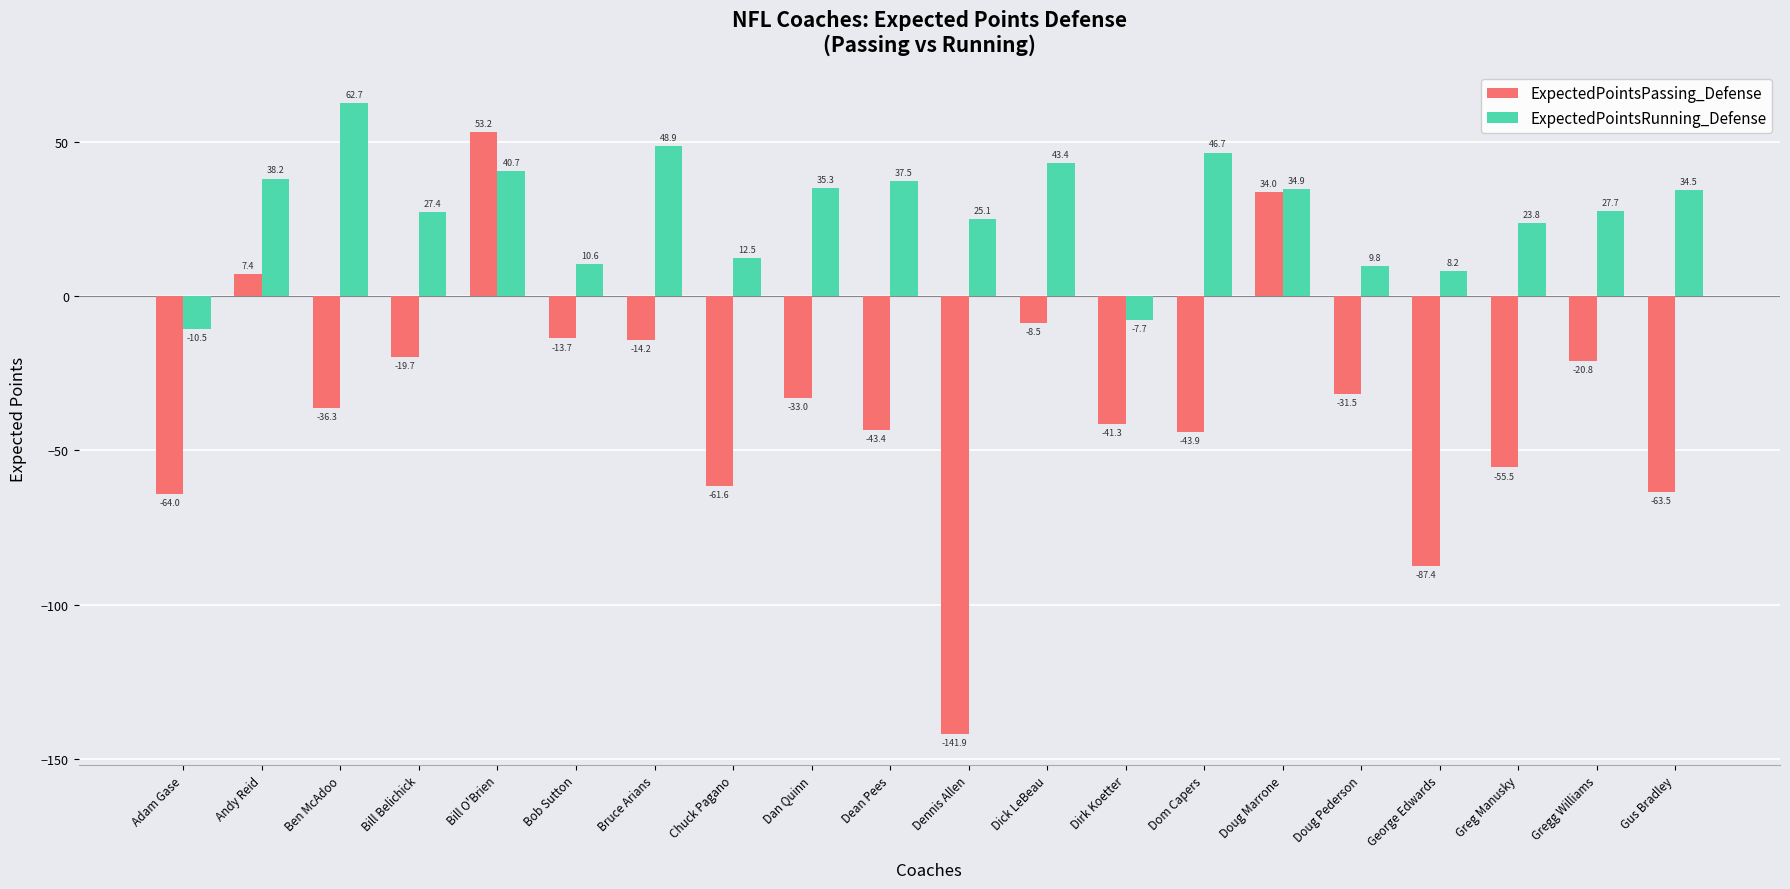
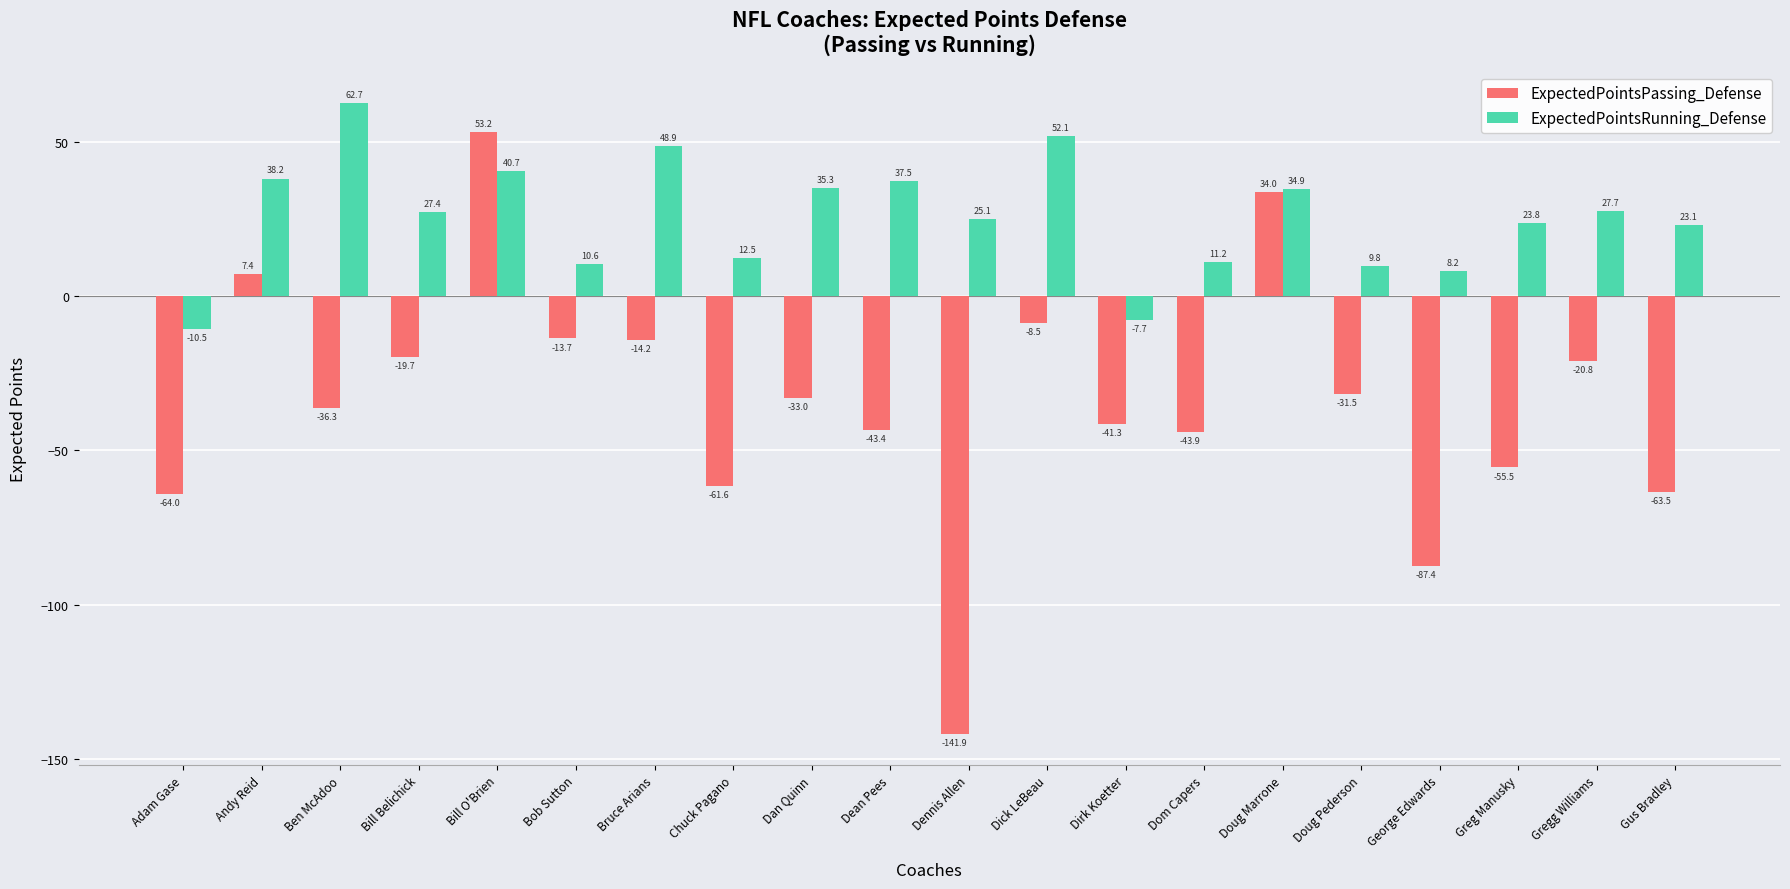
ExpectedPointsRunning_Defense, Dick LeBeau: 43.4 -> 52.1
ExpectedPointsRunning_Defense, Dom Capers: 46.7 -> 11.2
ExpectedPointsRunning_Defense, Gus Bradley: 34.5 -> 23.1
